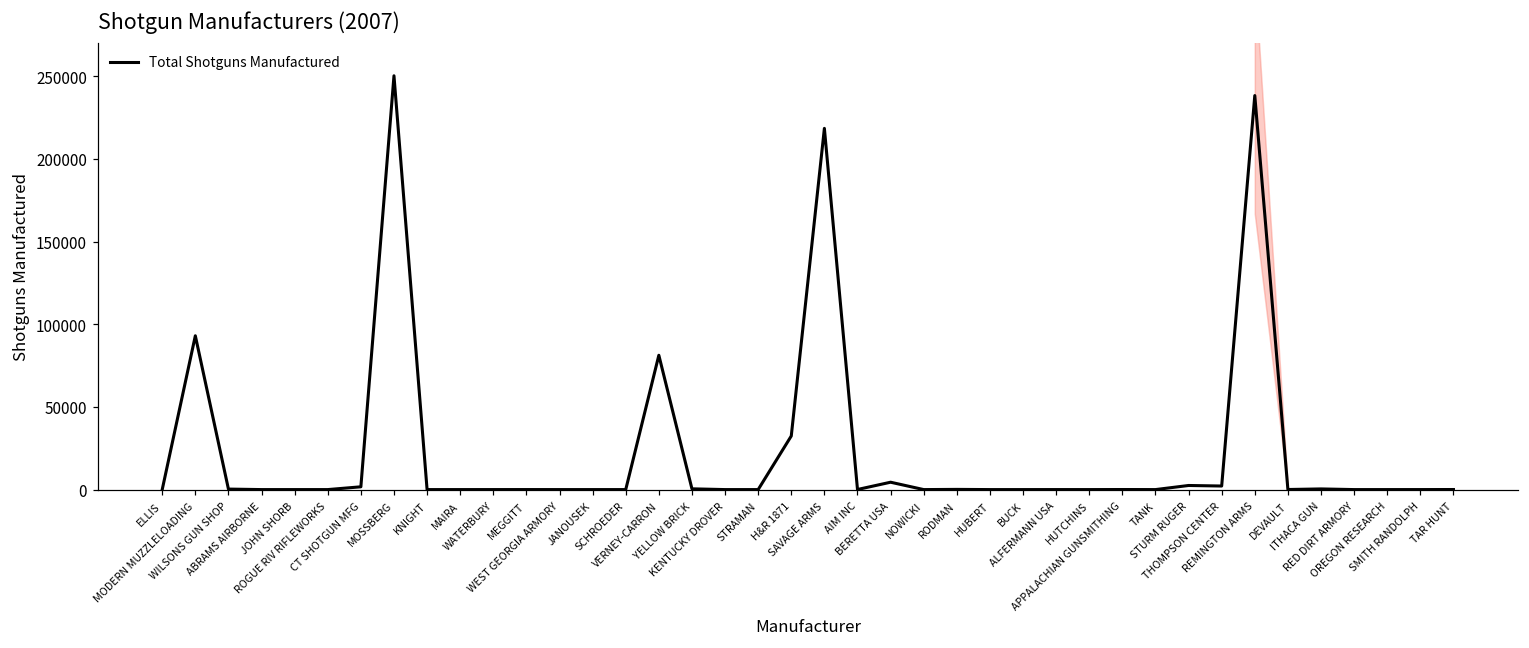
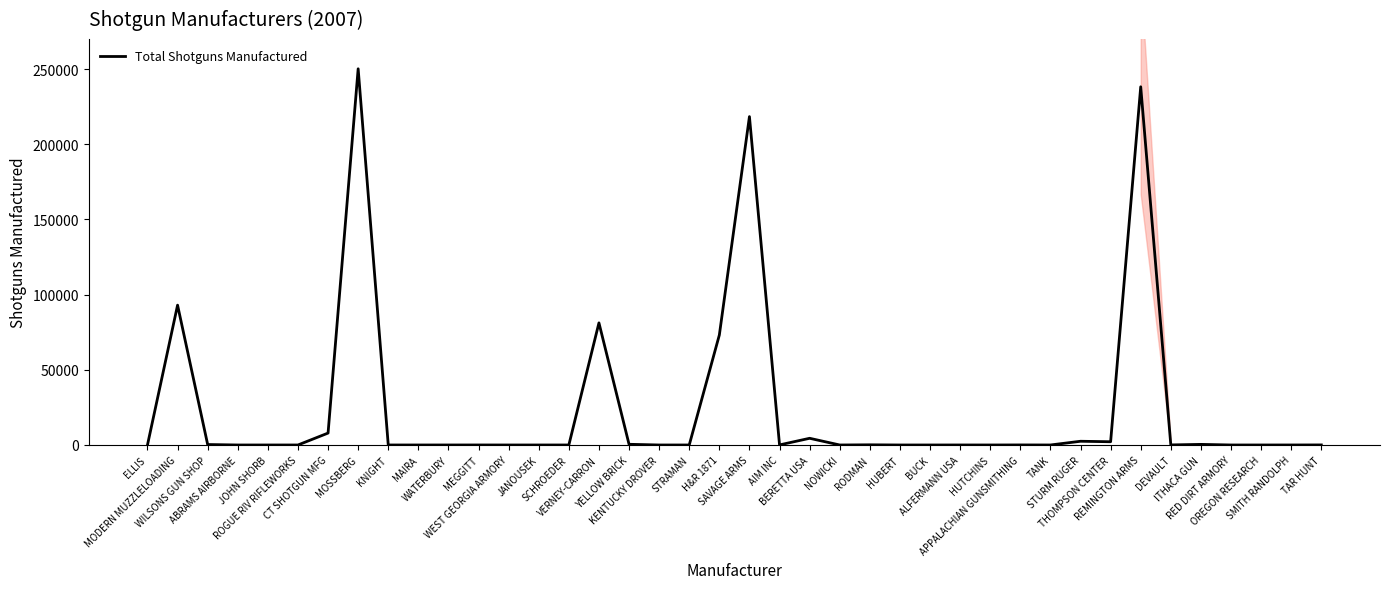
Total Shotguns Manufactured, CT SHOTGUN MFG: 2000 -> 8000
Total Shotguns Manufactured, H&R 1871: 32000 -> 73000
